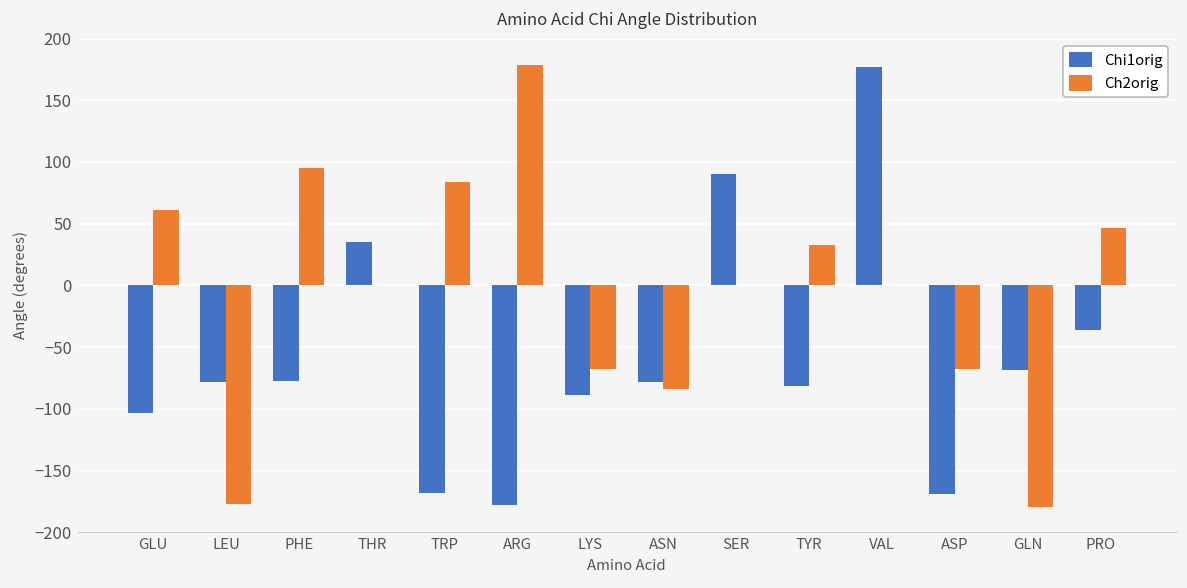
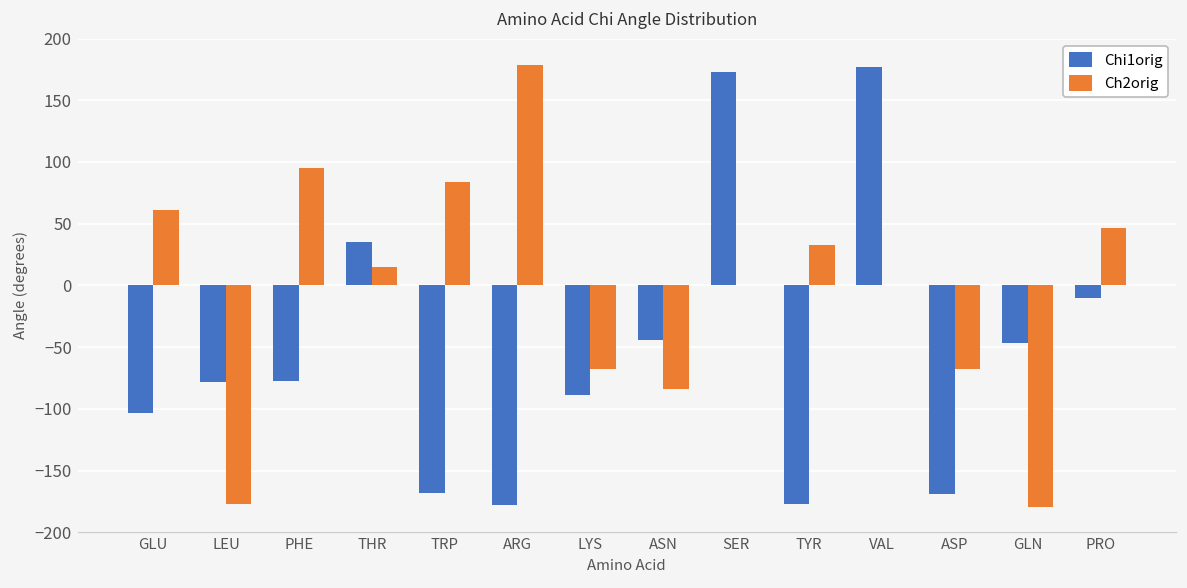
Ch2orig, THR: 0 -> 15
Chi1orig, ASN: -78 -> -45
Chi1orig, SER: 90 -> 173
Chi1orig, TYR: -82 -> -177
Chi1orig, GLN: -68 -> -47
Chi1orig, PRO: -36 -> -10
